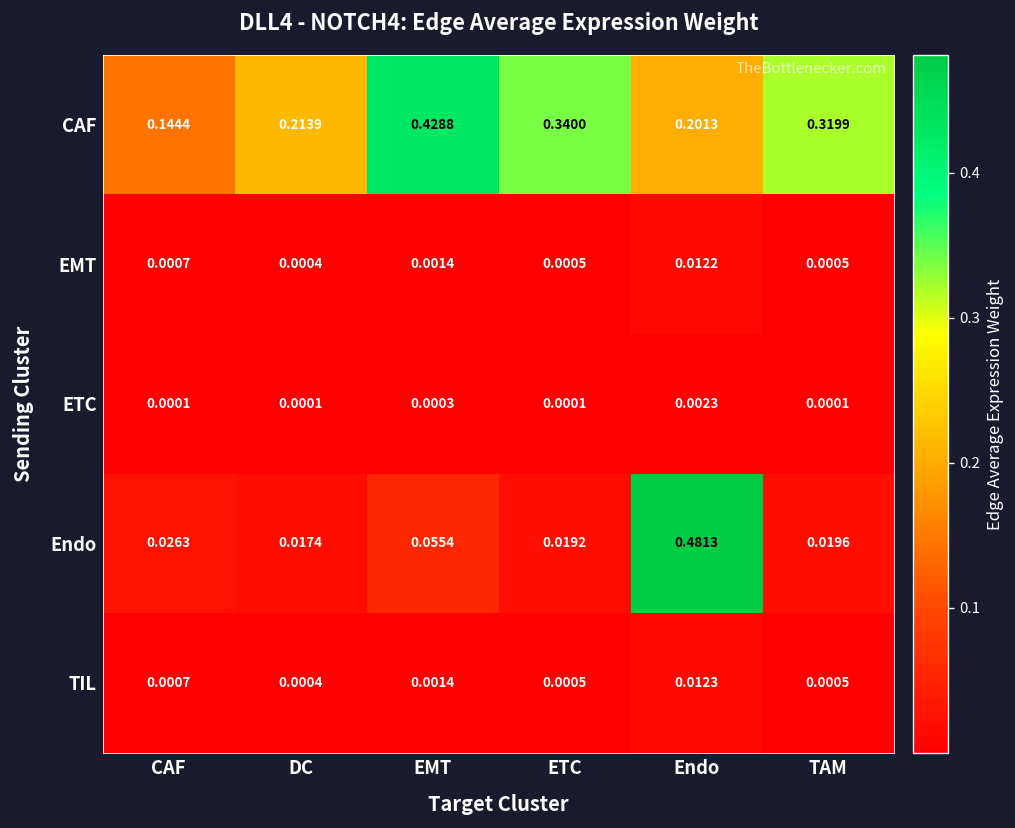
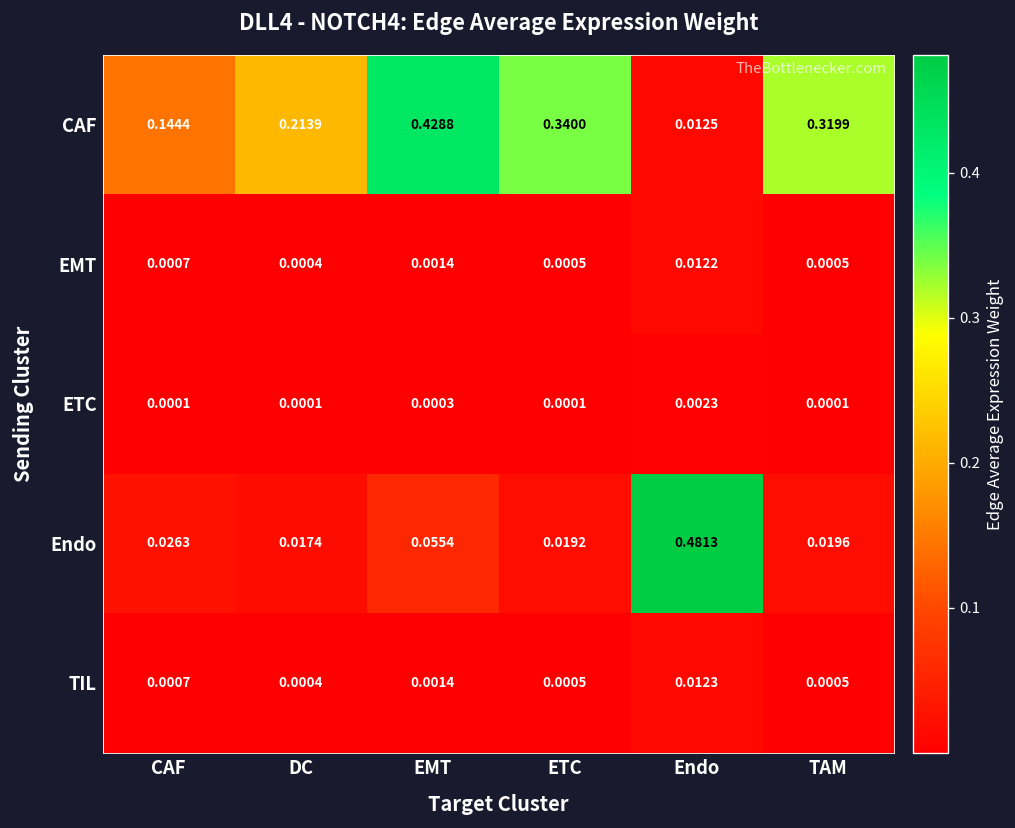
CAF, Endo: 0.2013 -> 0.0125
